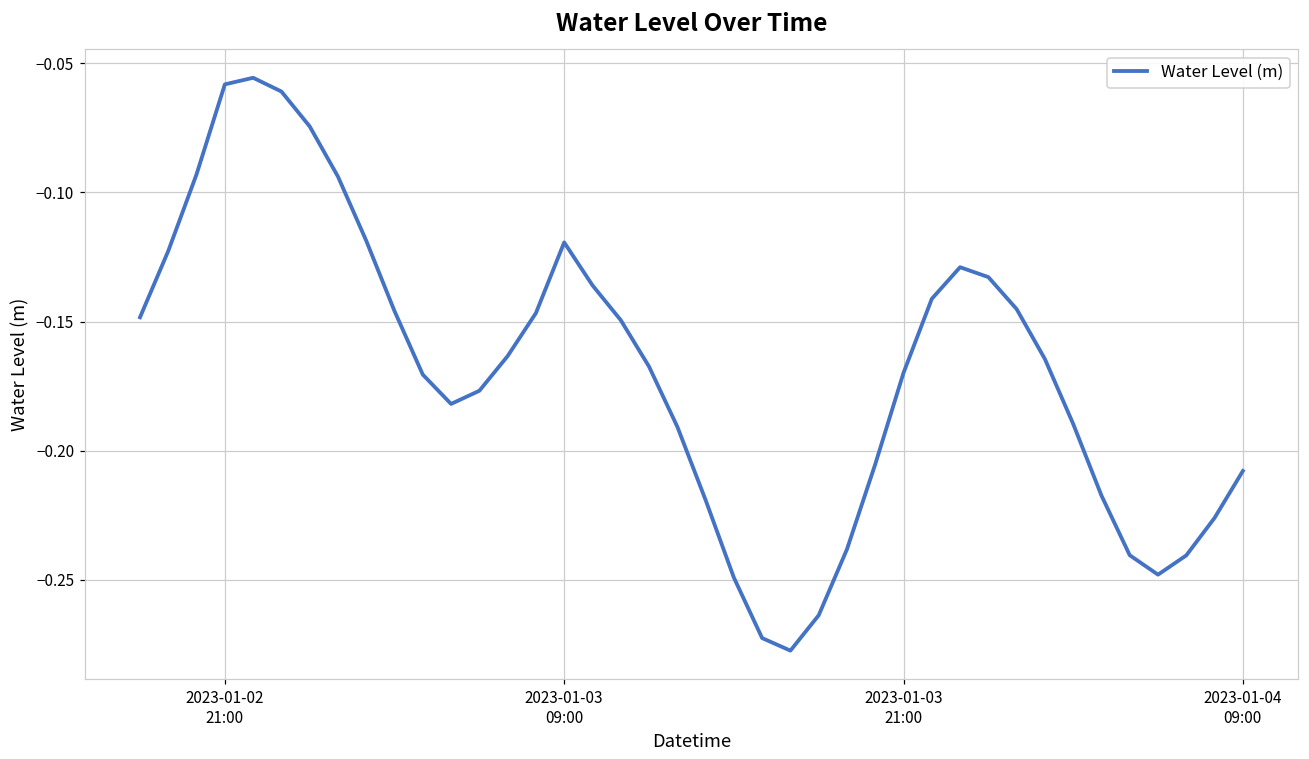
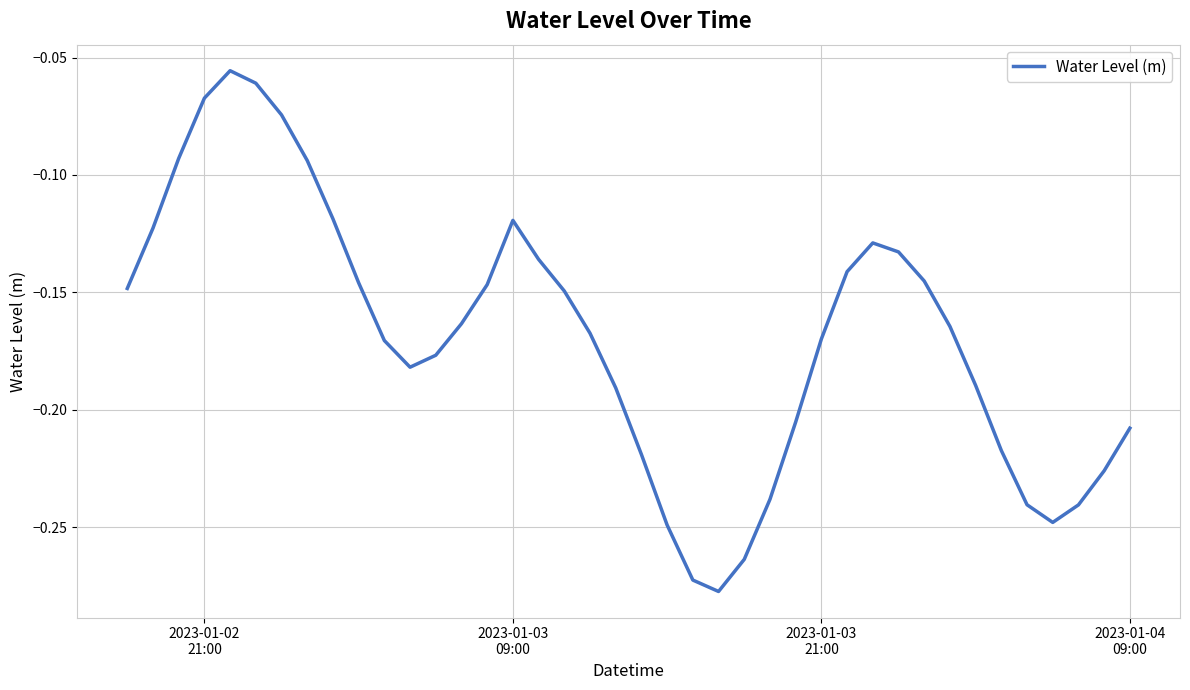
2023-01-02 21:00: -0.058 -> -0.067
